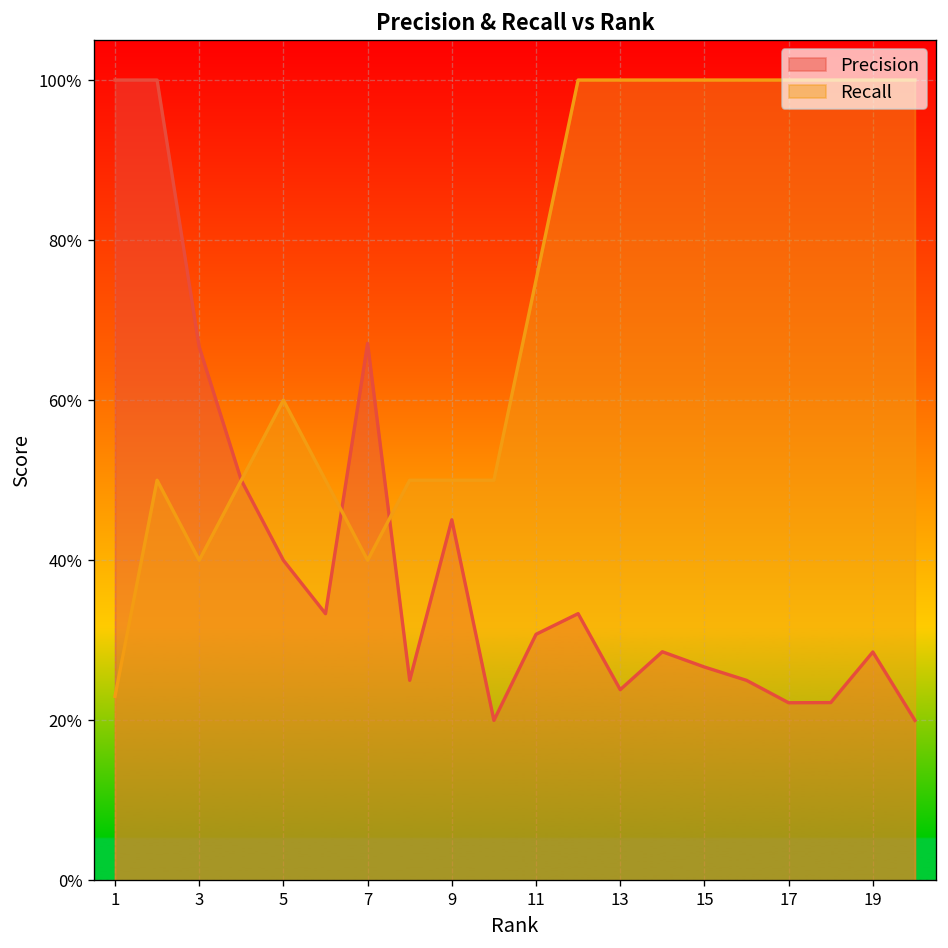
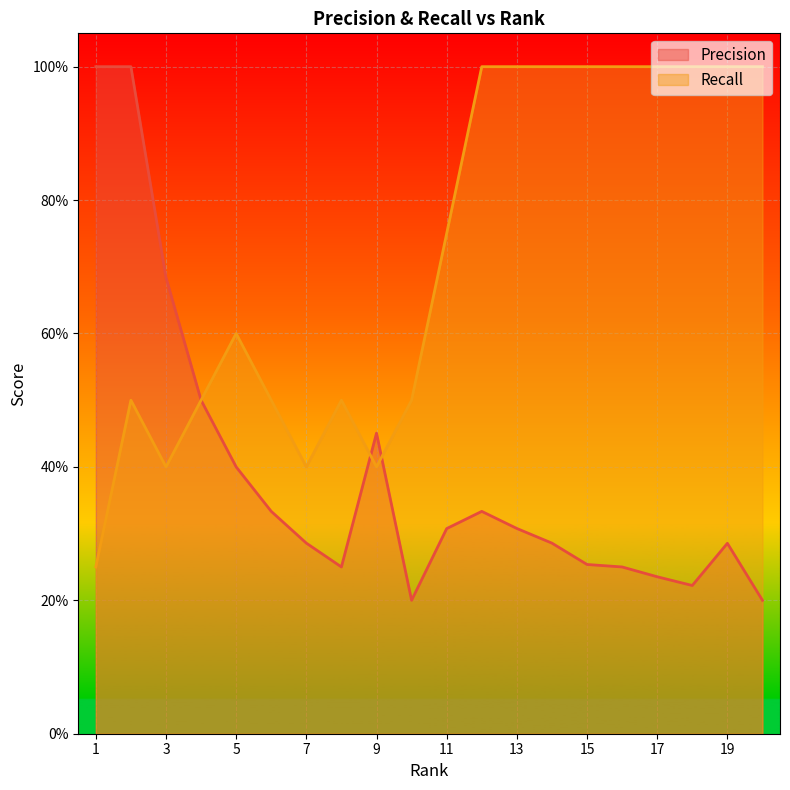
Recall, 1: 23% -> 25%
Precision, 3: 67% -> 68%
Precision, 7: 67% -> 29%
Recall, 9: 50% -> 40%
Precision, 13: 24% -> 31%
Precision, 15: 27% -> 25%
Precision, 17: 22% -> 24%
